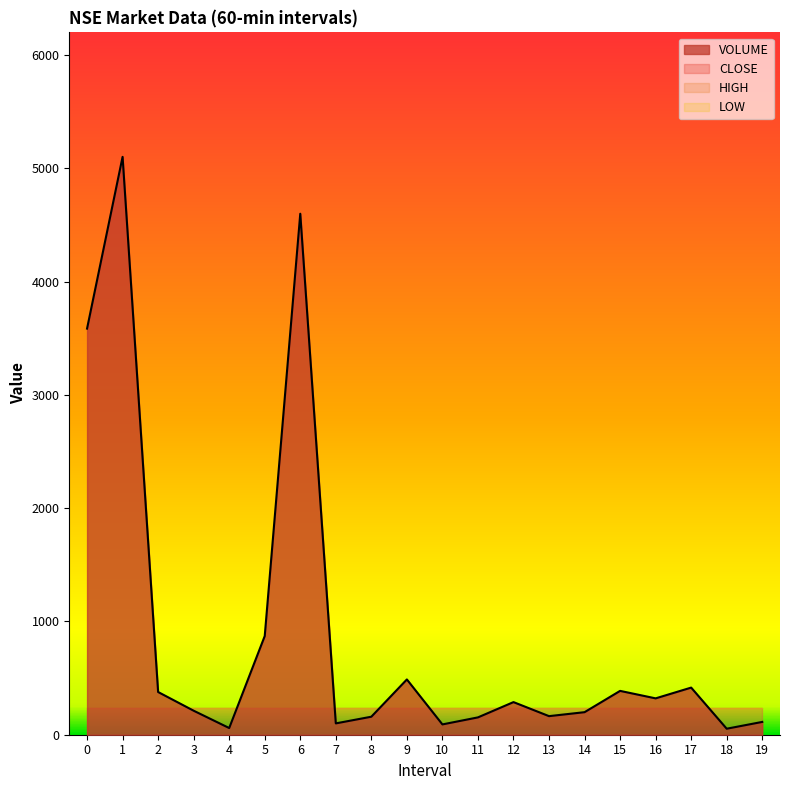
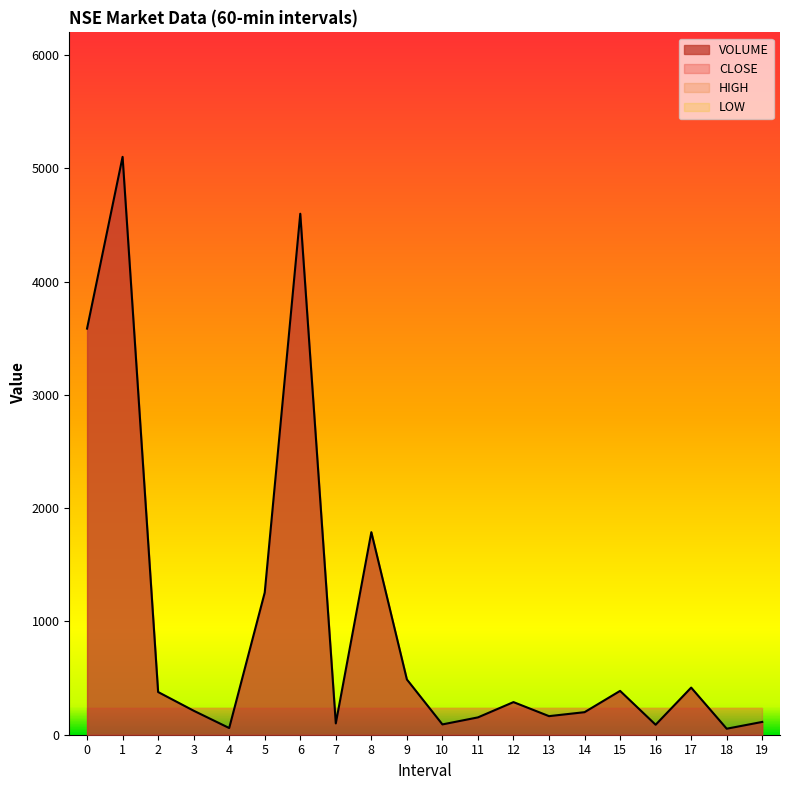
VOLUME, 5: 870 -> 1260
VOLUME, 8: 160 -> 1790
VOLUME, 16: 320 -> 90
